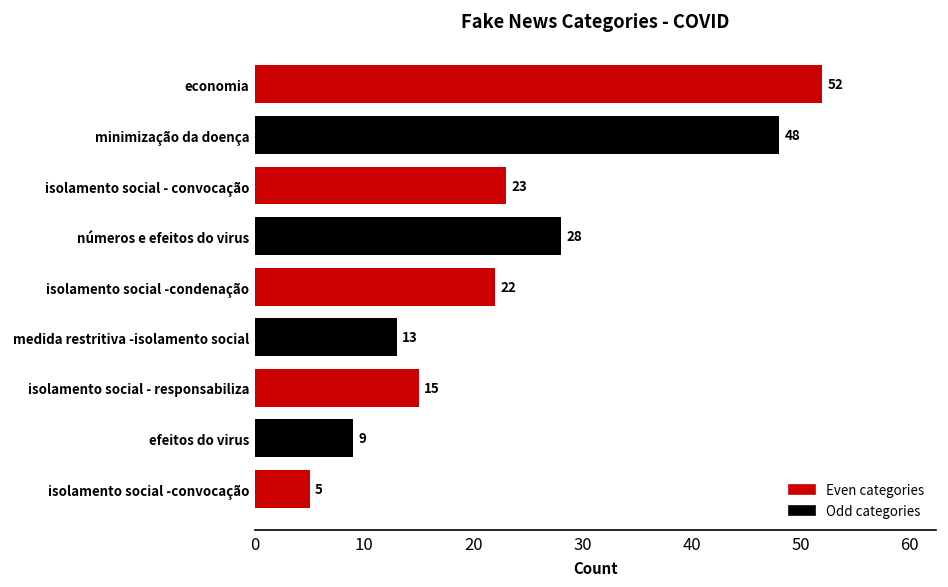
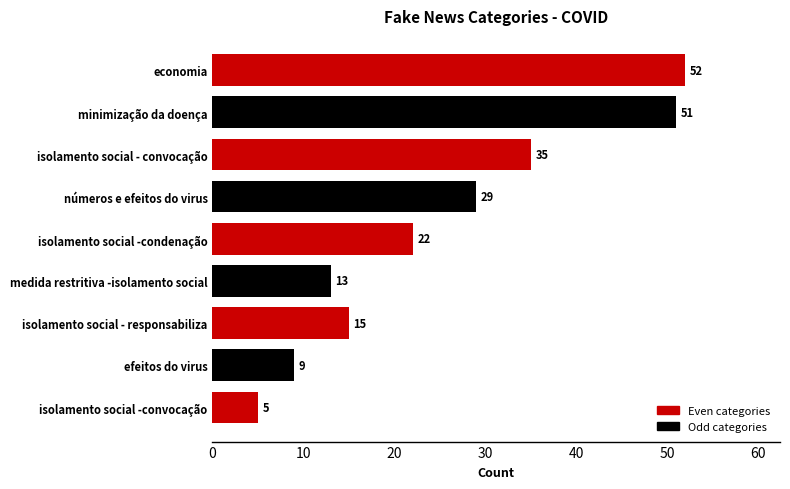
minimização da doença: 48 -> 51
isolamento social - convocação: 23 -> 35
números e efeitos do virus: 28 -> 29
